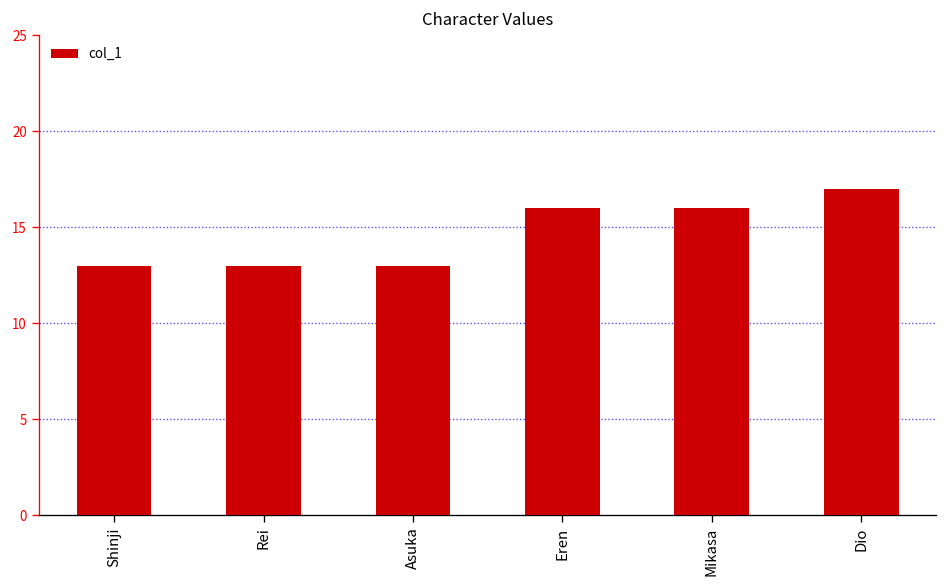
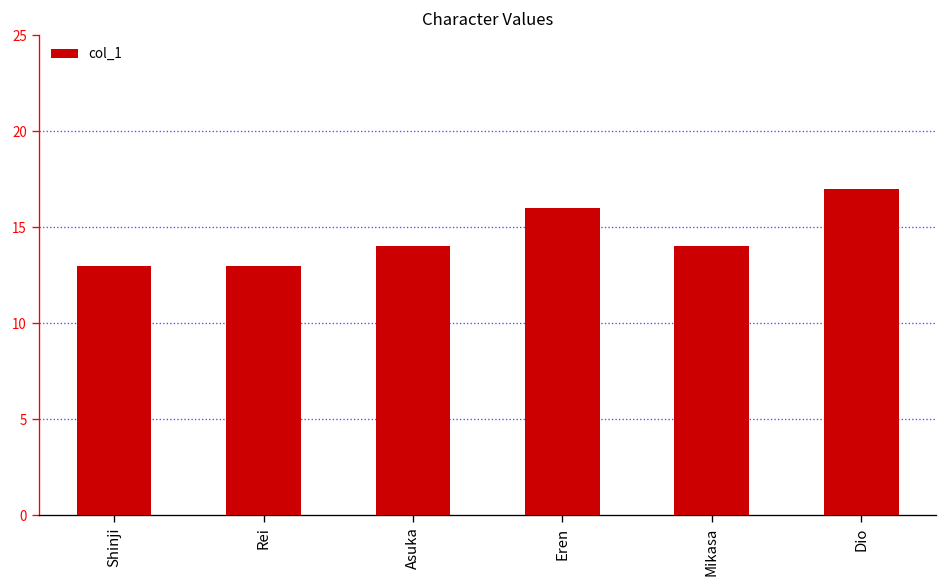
Asuka: 13 -> 14
Mikasa: 16 -> 14
